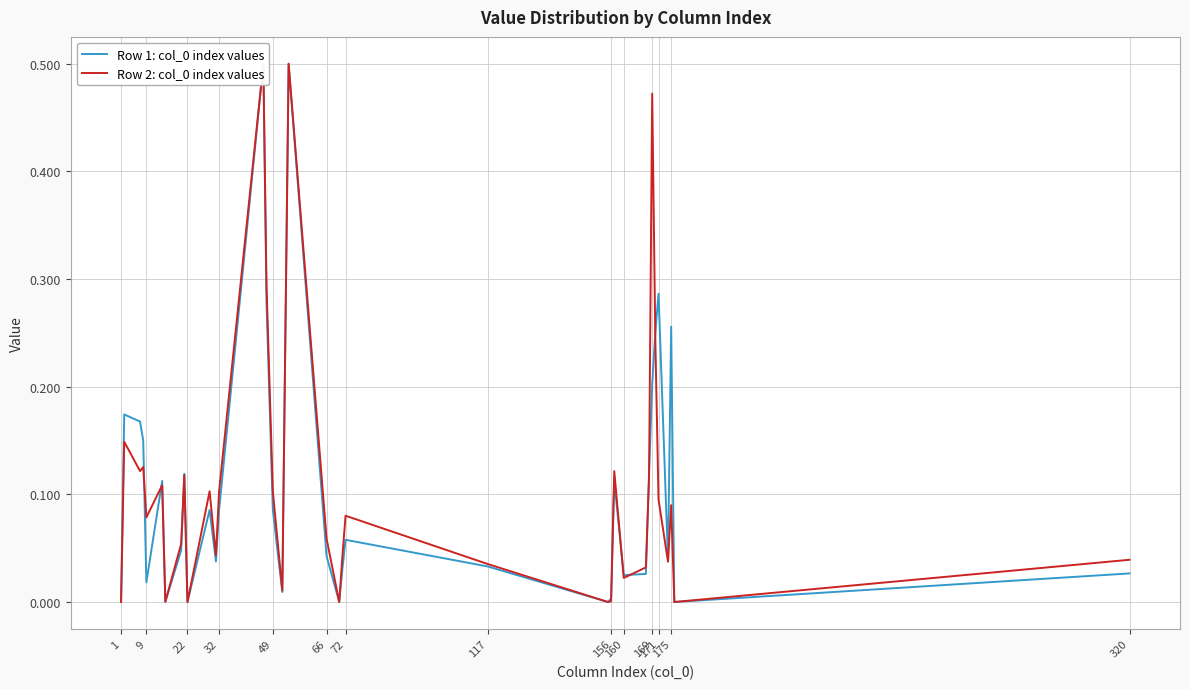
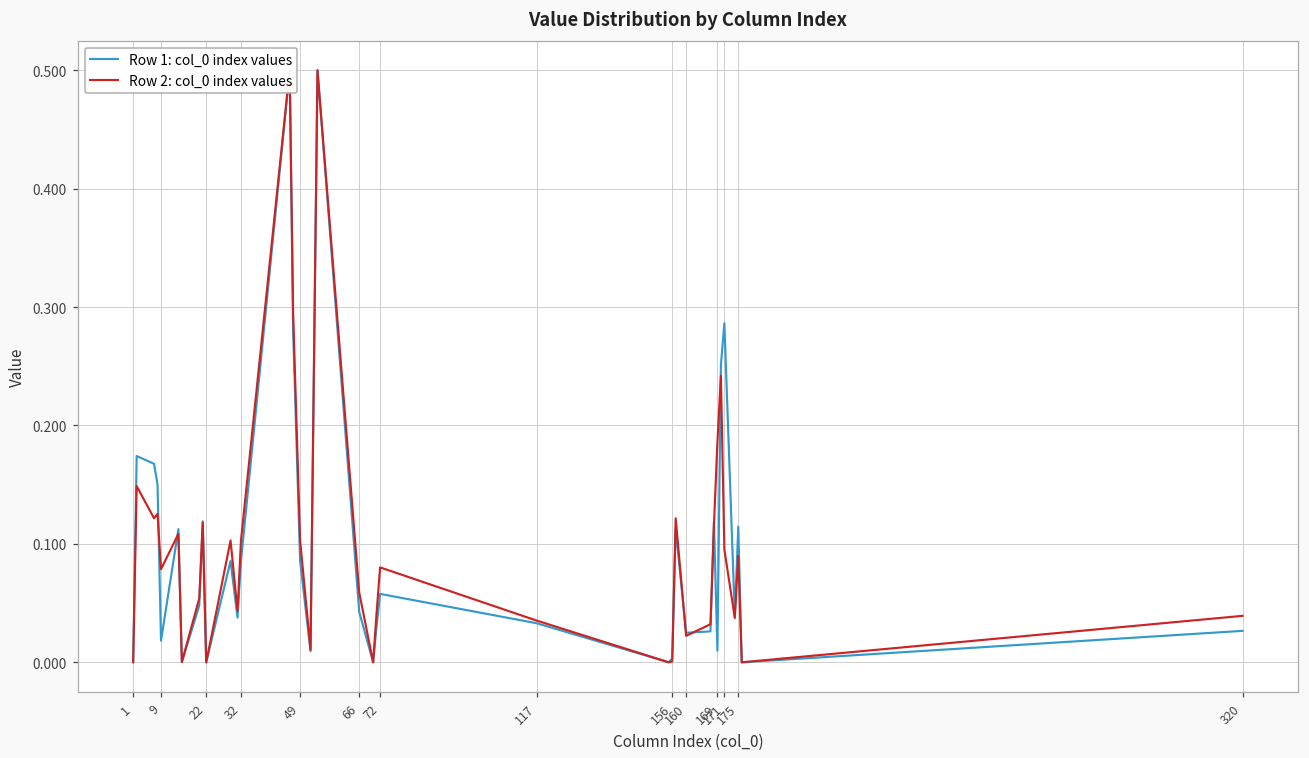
Row 1: col_0 index values, 169: 0.202 -> 0.010
Row 2: col_0 index values, 169: 0.472 -> 0.186
Row 1: col_0 index values, 175: 0.256 -> 0.115
